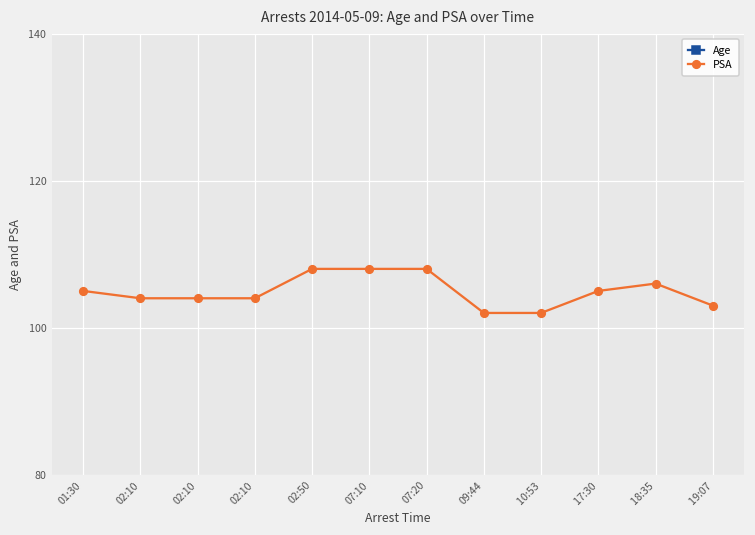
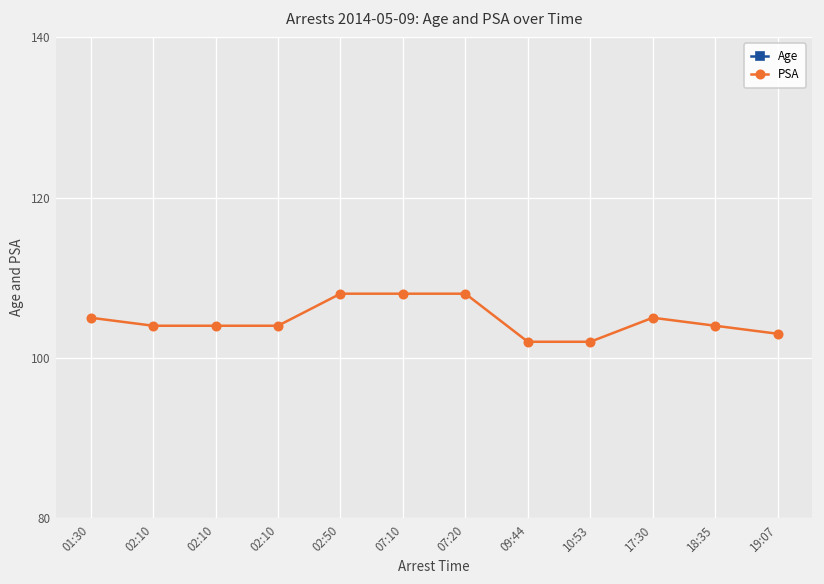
PSA, 18:35: 106 -> 104
